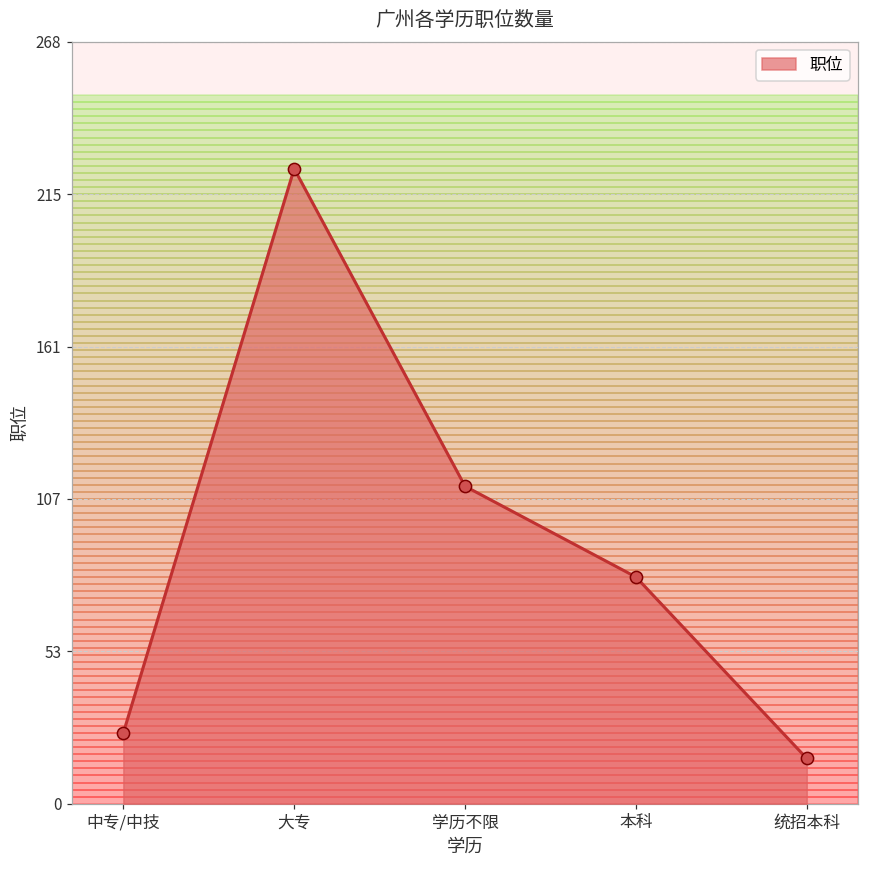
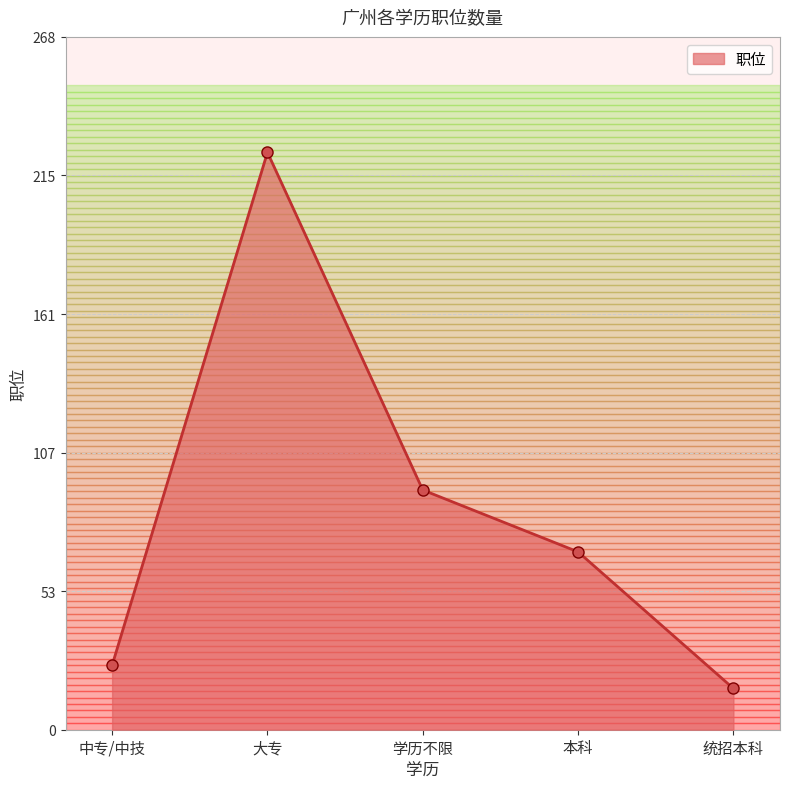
学历不限: 112 -> 93
本科: 80 -> 69
